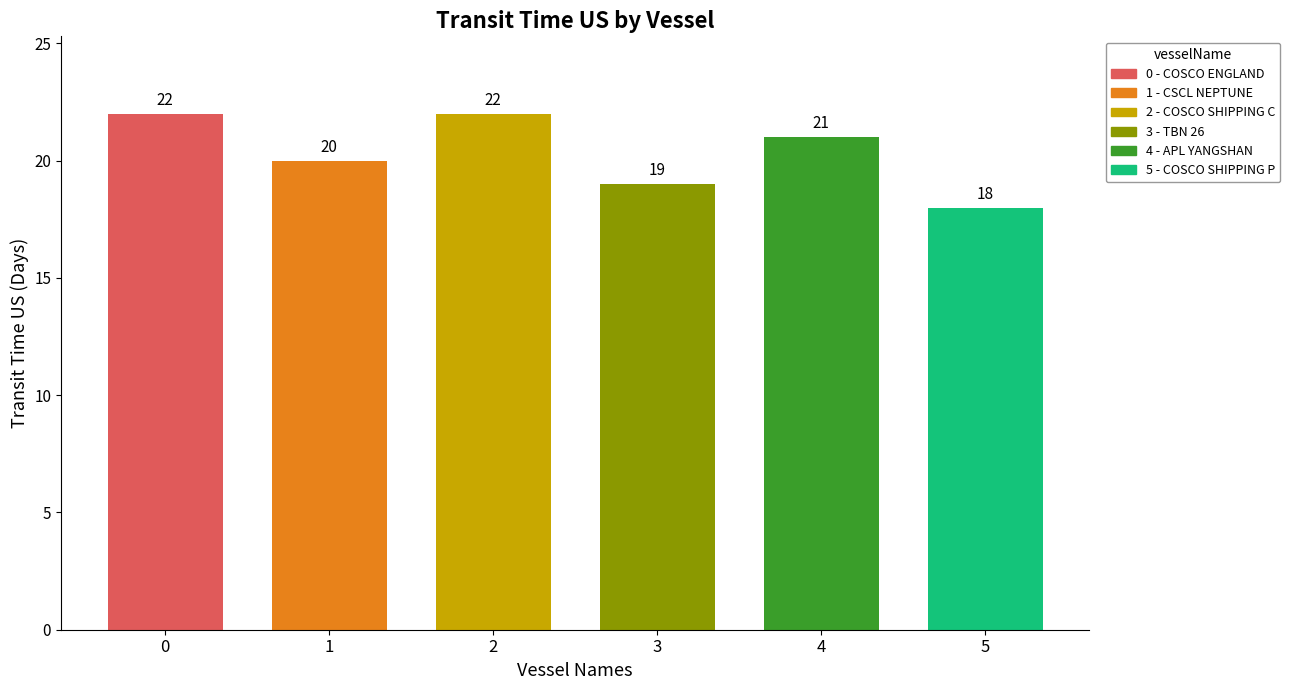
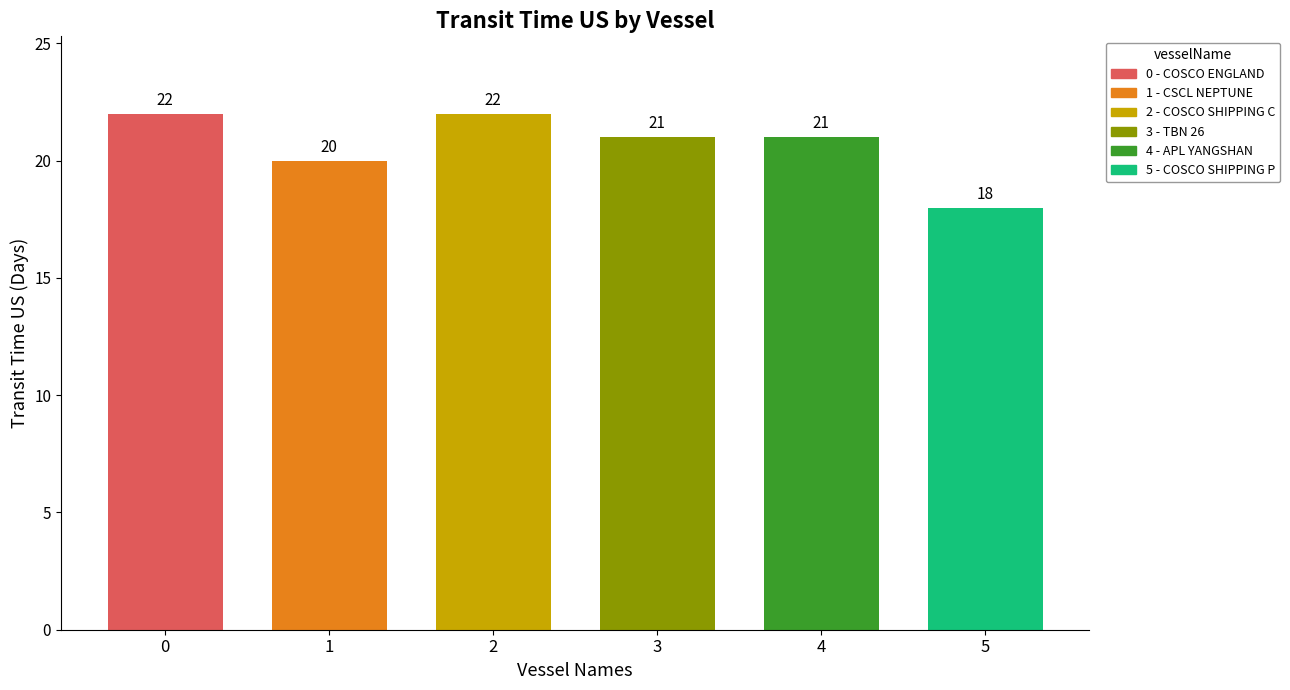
3: 19 -> 21
